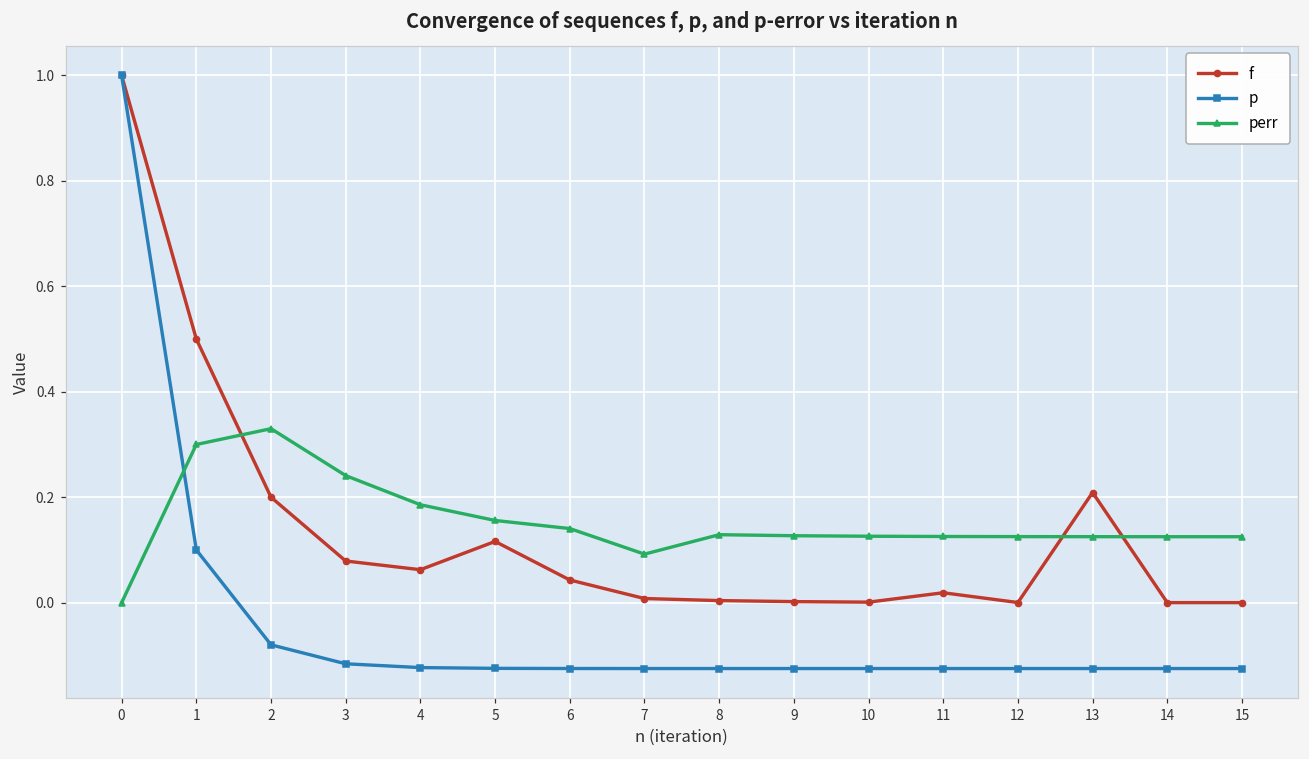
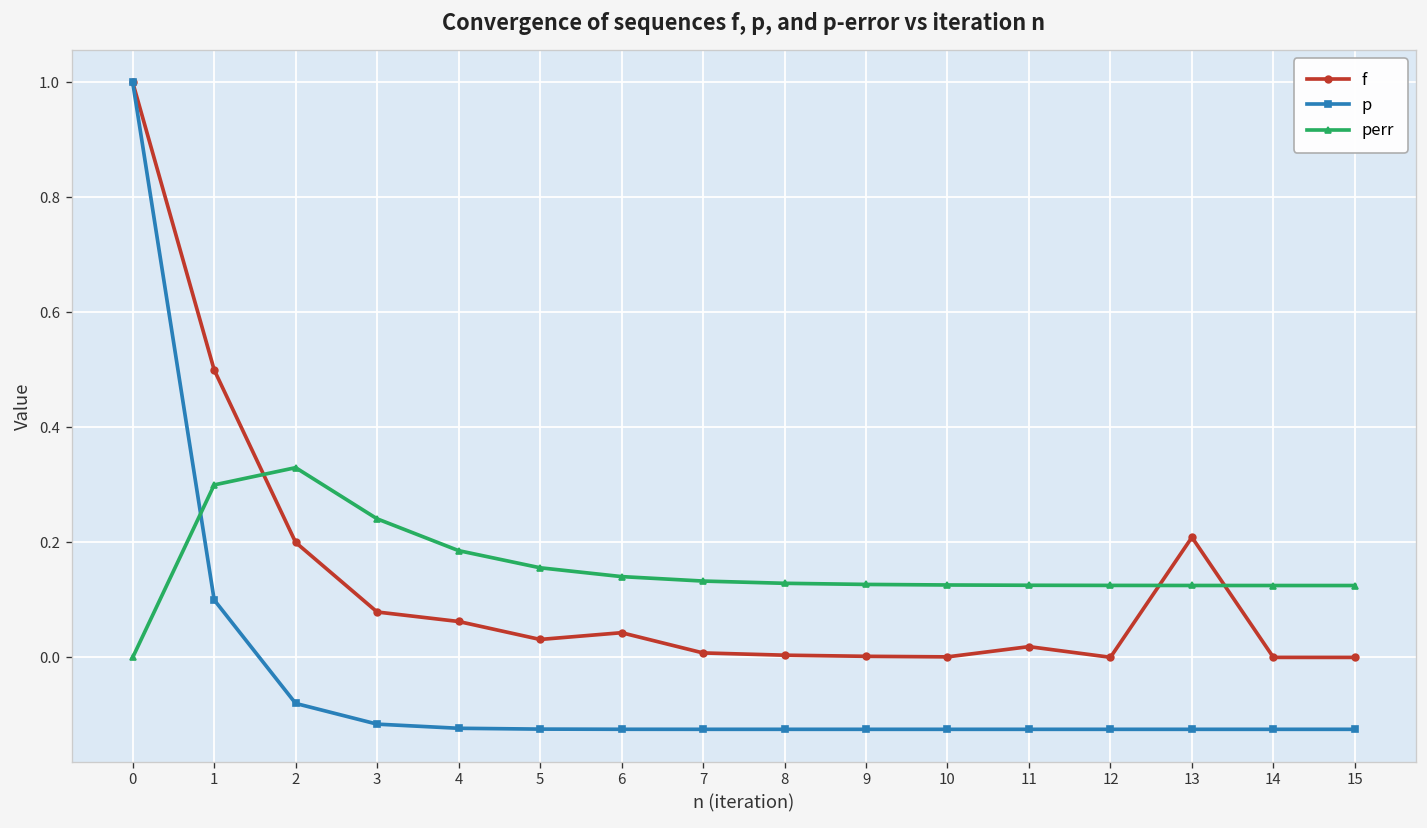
f, 5: 0.12 -> 0.03
perr, 7: 0.09 -> 0.13
